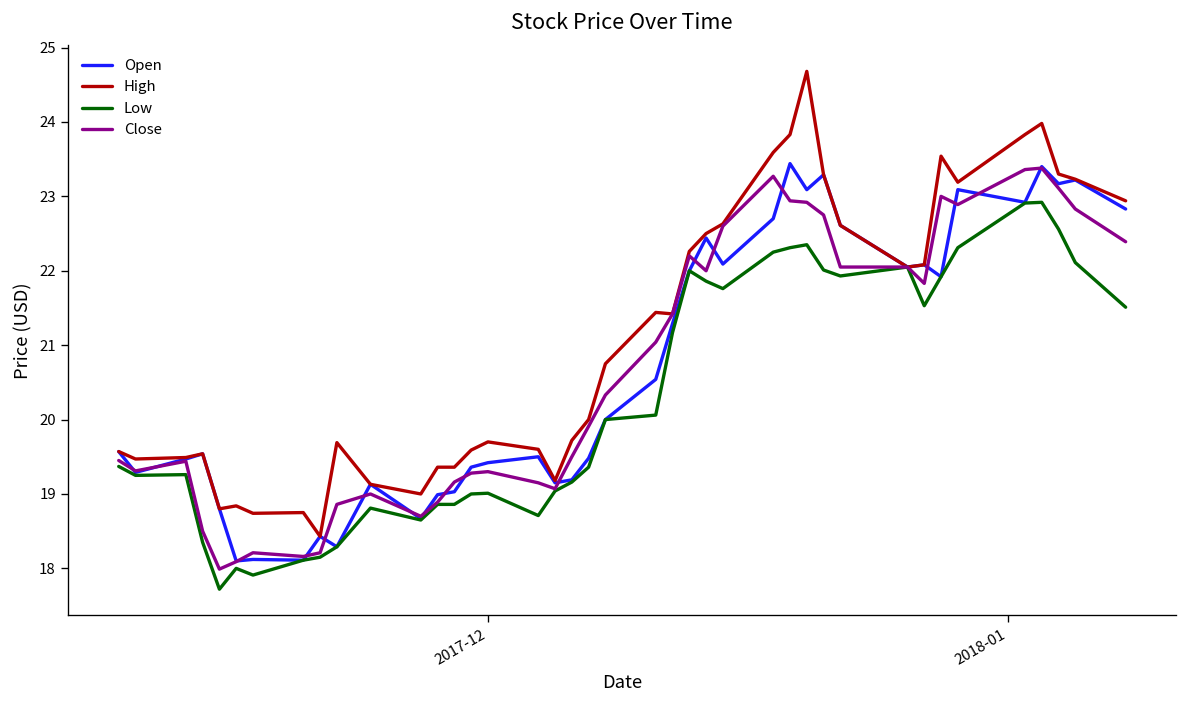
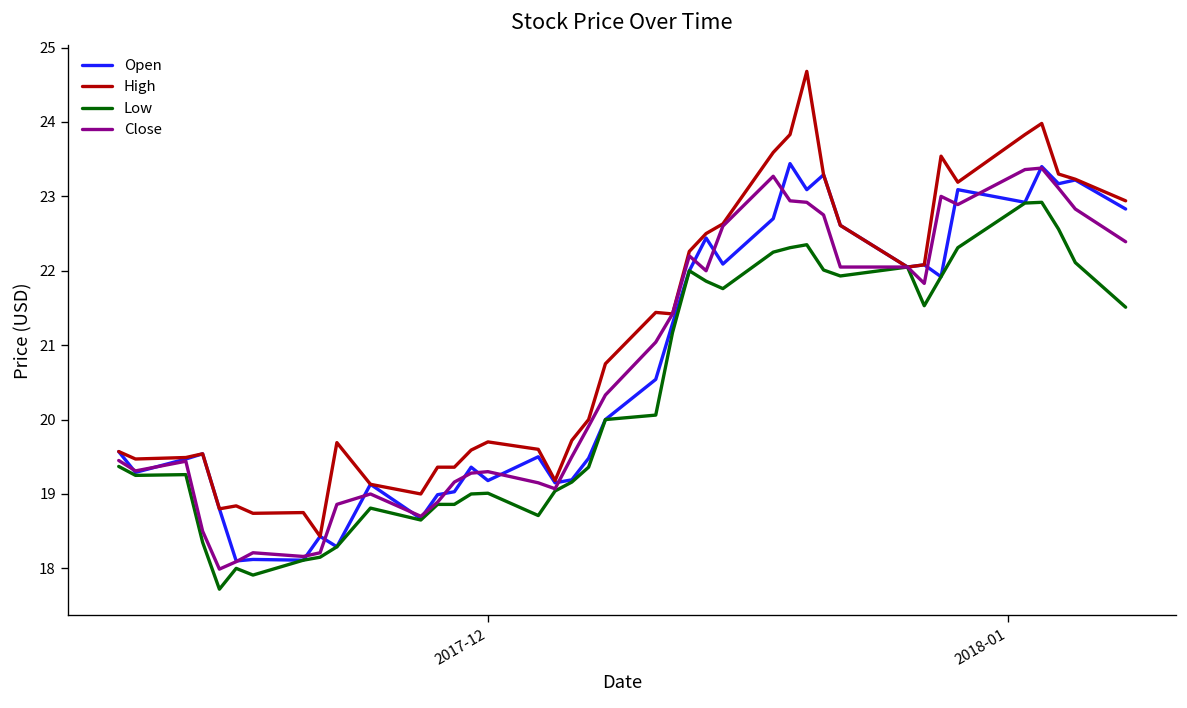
Open, 2017-12: 19.4 -> 19.2
